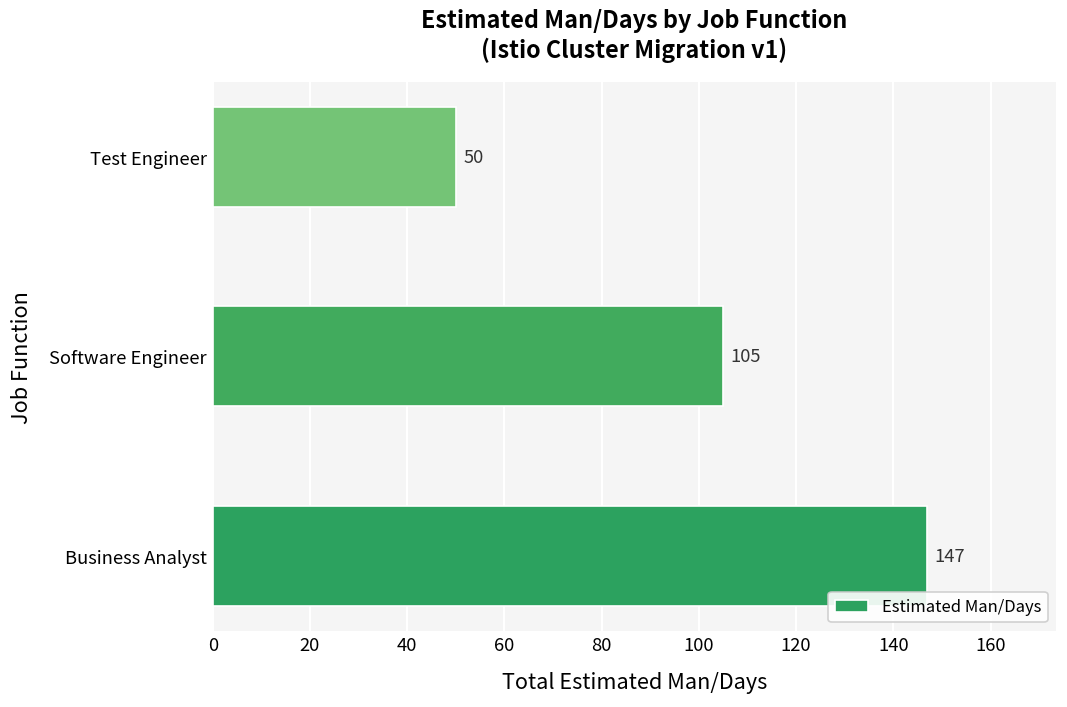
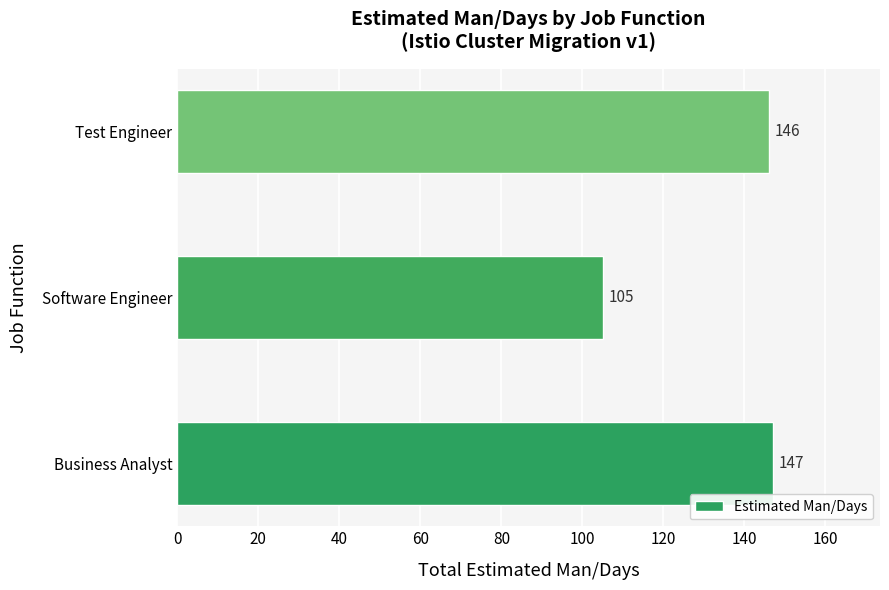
Test Engineer: 50 -> 146
